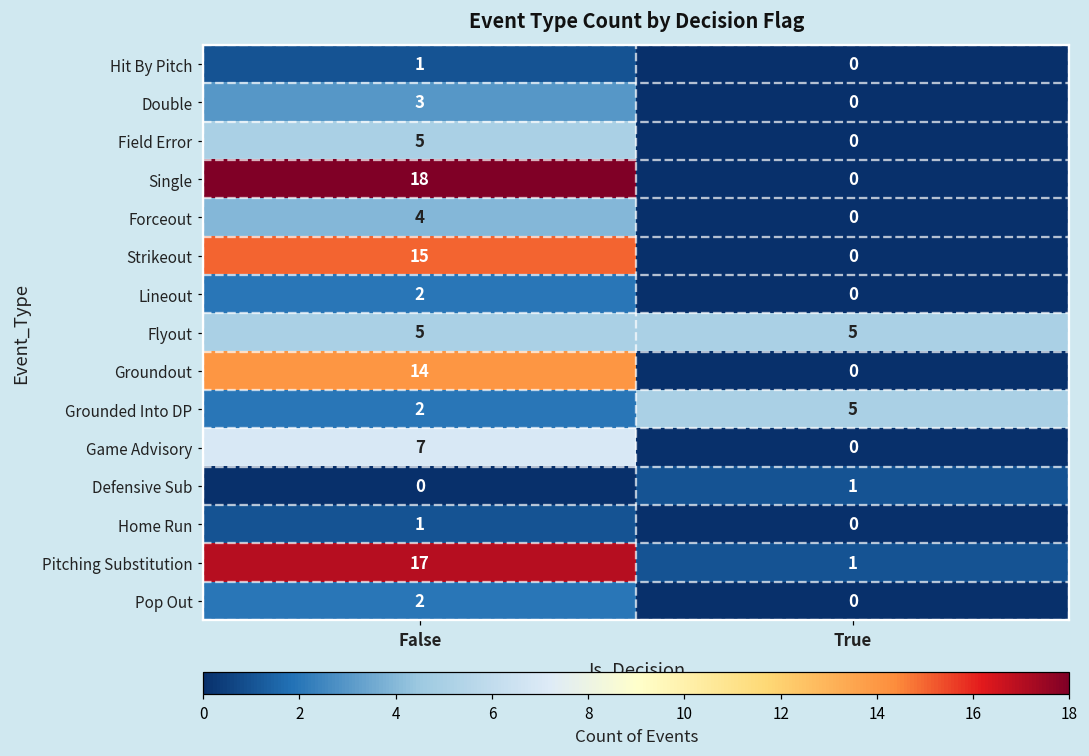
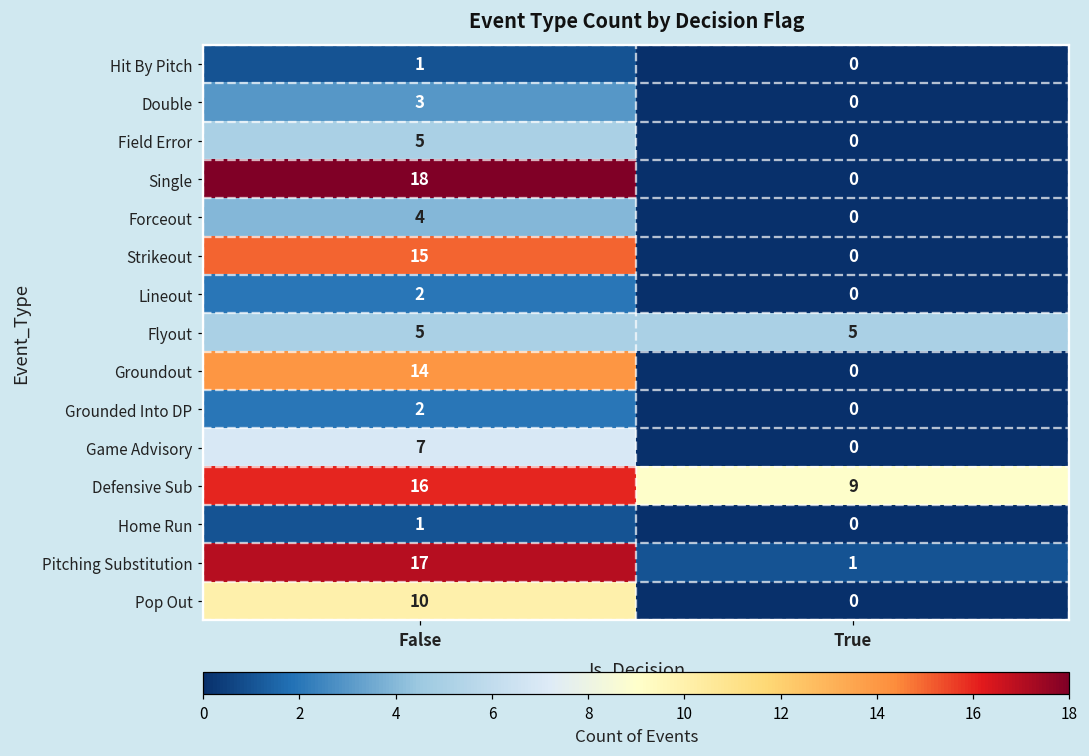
Grounded Into DP, True: 5 -> 0
Defensive Sub, False: 0 -> 16
Defensive Sub, True: 1 -> 9
Pop Out, False: 2 -> 10
